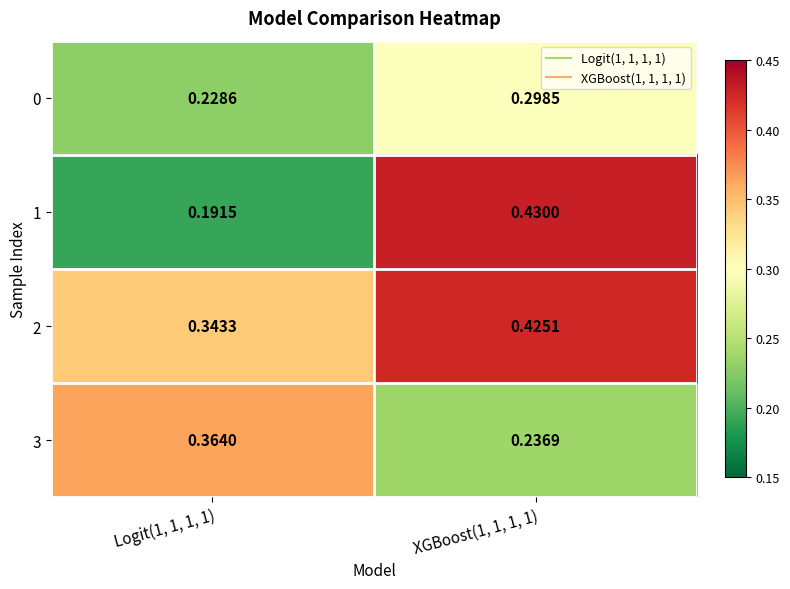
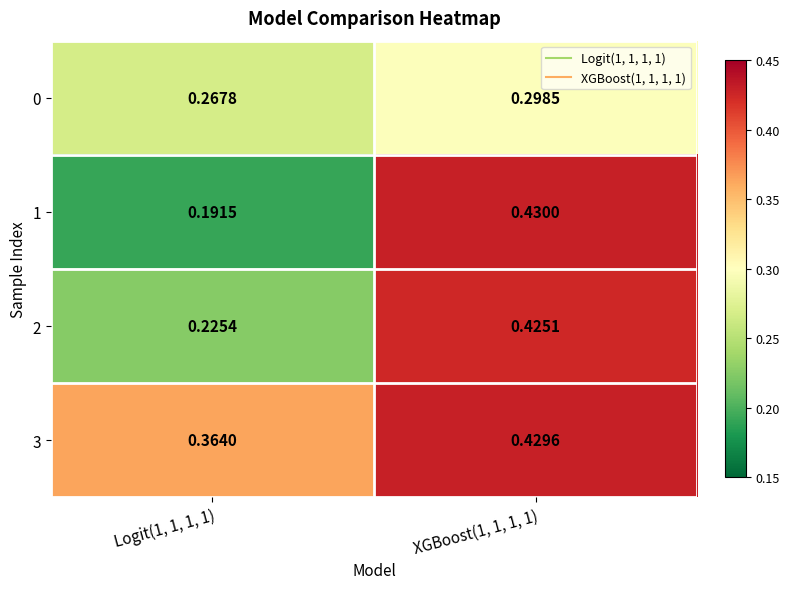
0, Logit(1, 1, 1, 1): 0.2286 -> 0.2678
2, Logit(1, 1, 1, 1): 0.3433 -> 0.2254
3, XGBoost(1, 1, 1, 1): 0.2369 -> 0.4296
